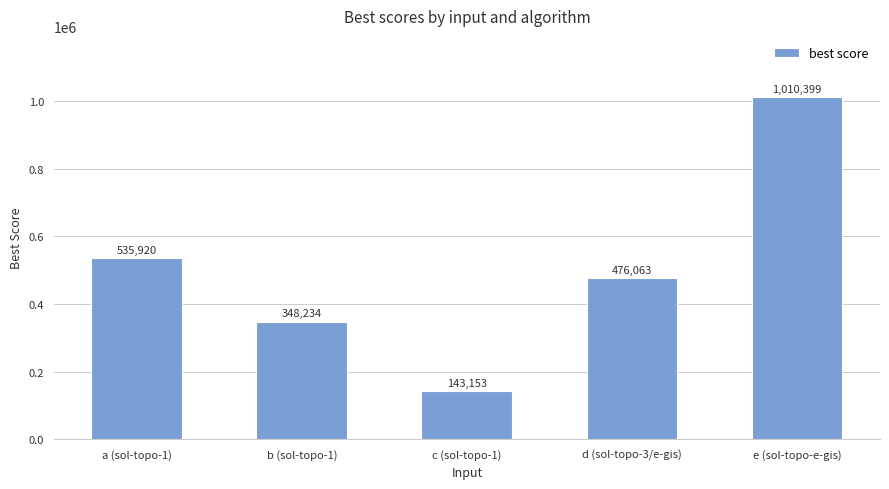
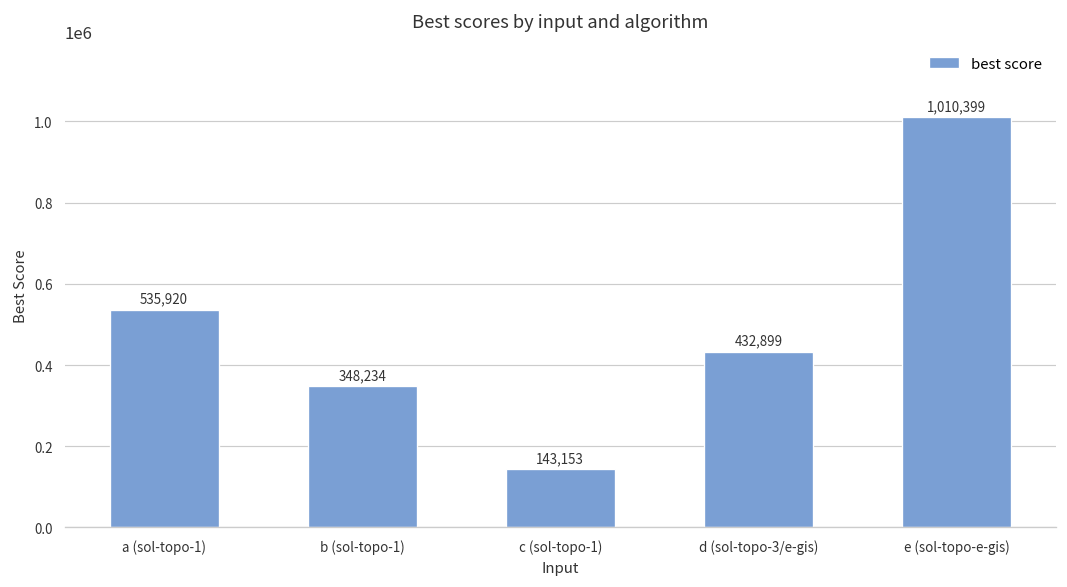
d (sol-topo-3/e-gis): 476,063 -> 432,899
